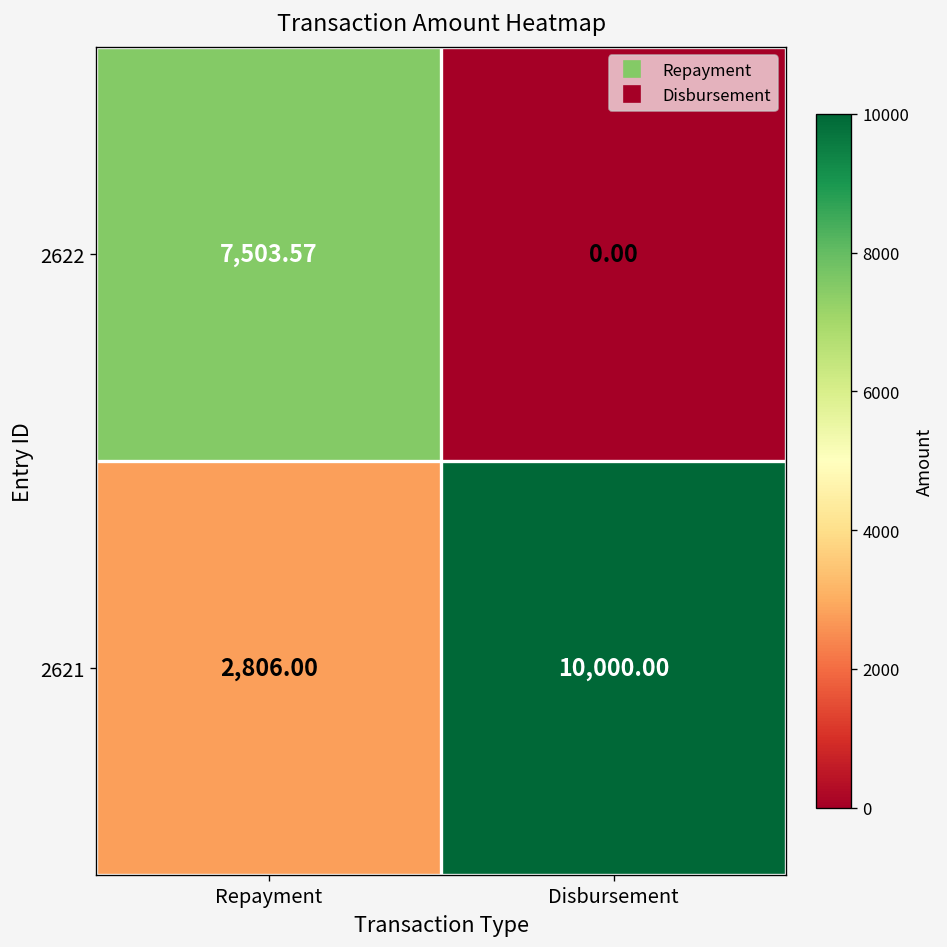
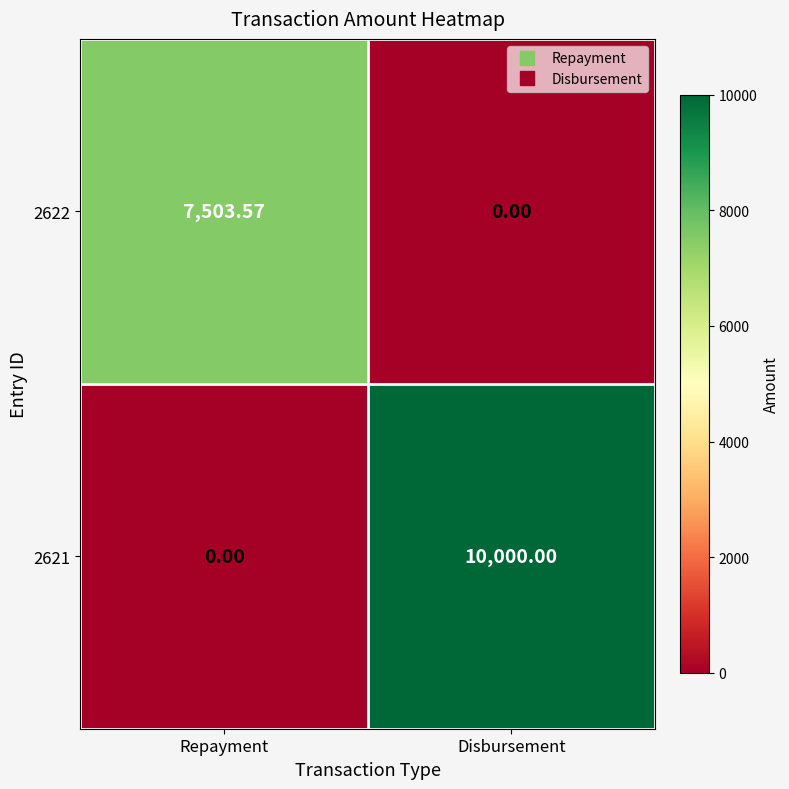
2621, Repayment: 2,806.00 -> 0.00
